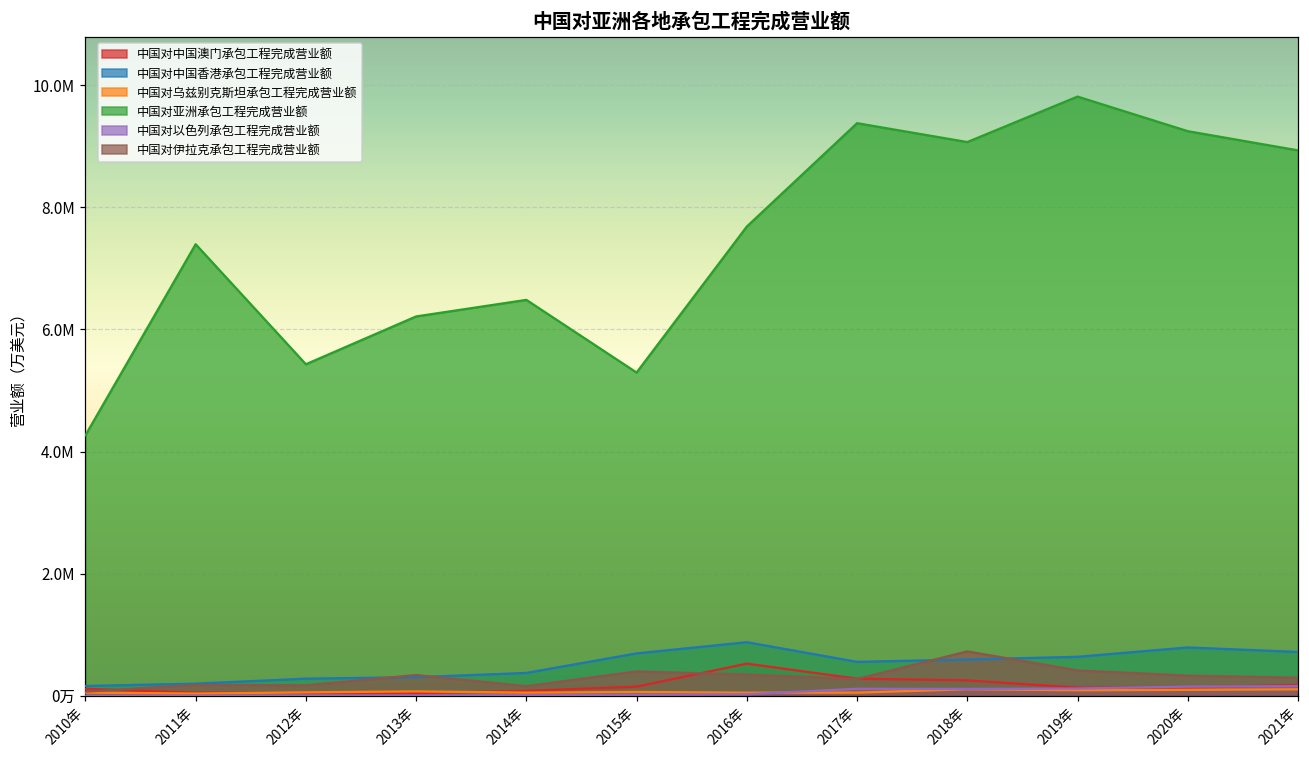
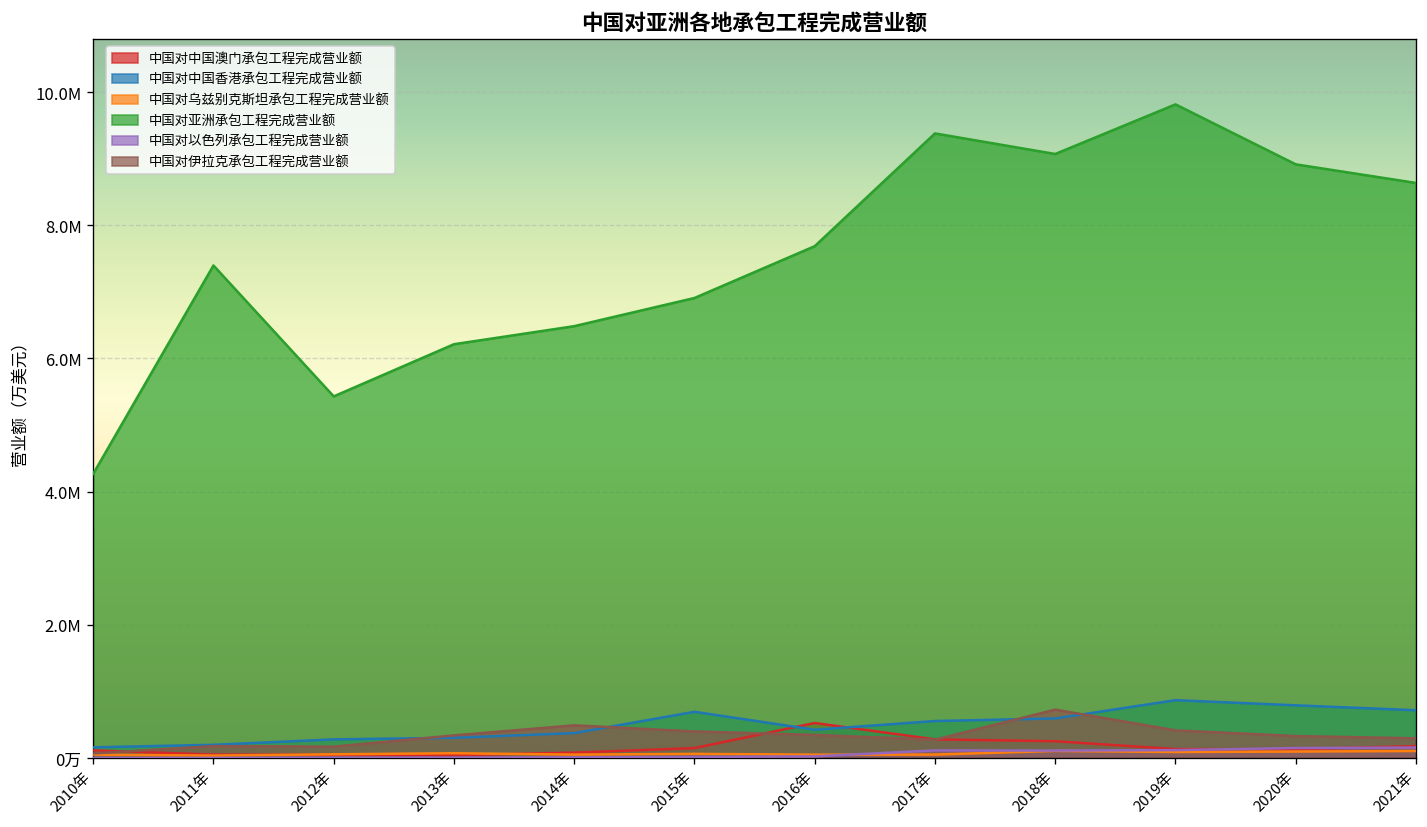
中国对伊拉克承包工程完成营业额, 2014年: 200000 -> 500000
中国对亚洲承包工程完成营业额, 2015年: 5300000 -> 6900000
中国对中国香港承包工程完成营业额, 2016年: 900000 -> 400000
中国对中国香港承包工程完成营业额, 2019年: 600000 -> 900000
中国对亚洲承包工程完成营业额, 2020年: 9200000 -> 8900000
中国对亚洲承包工程完成营业额, 2021年: 8900000 -> 8600000
